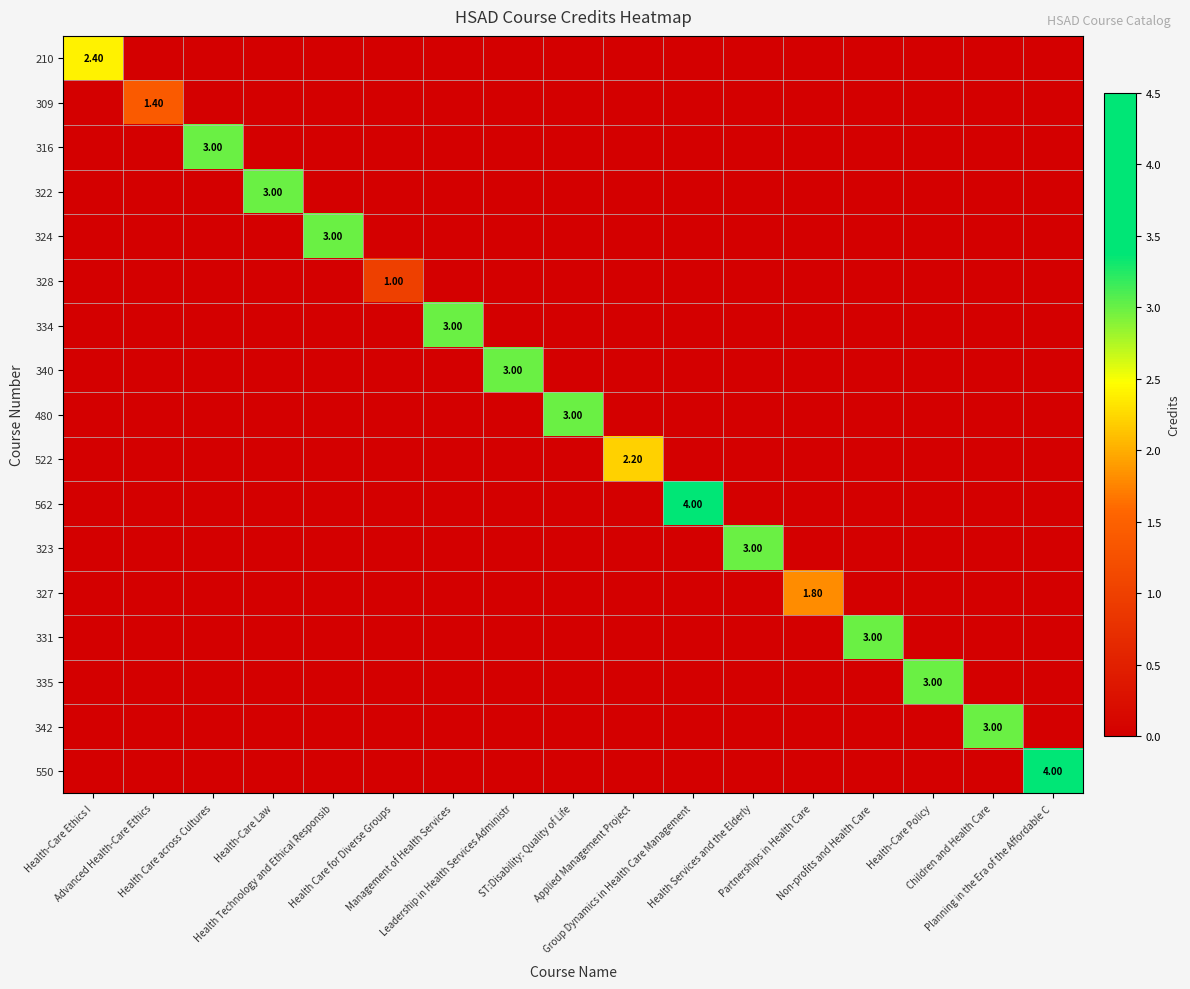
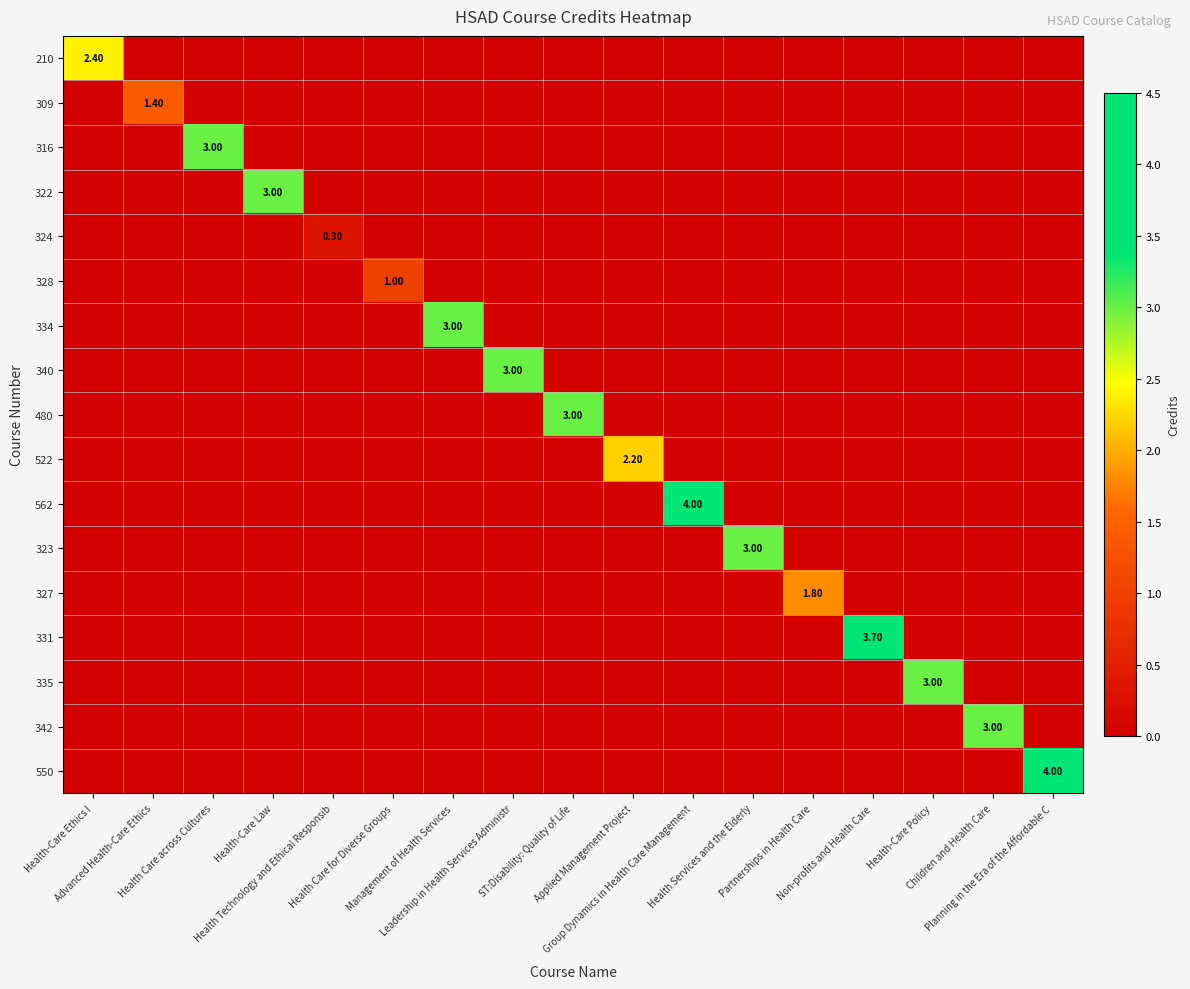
324, Health Technology and Ethical Responsib: 3.00 -> 0.30
331, Non-profits and Health Care: 3.00 -> 3.70
